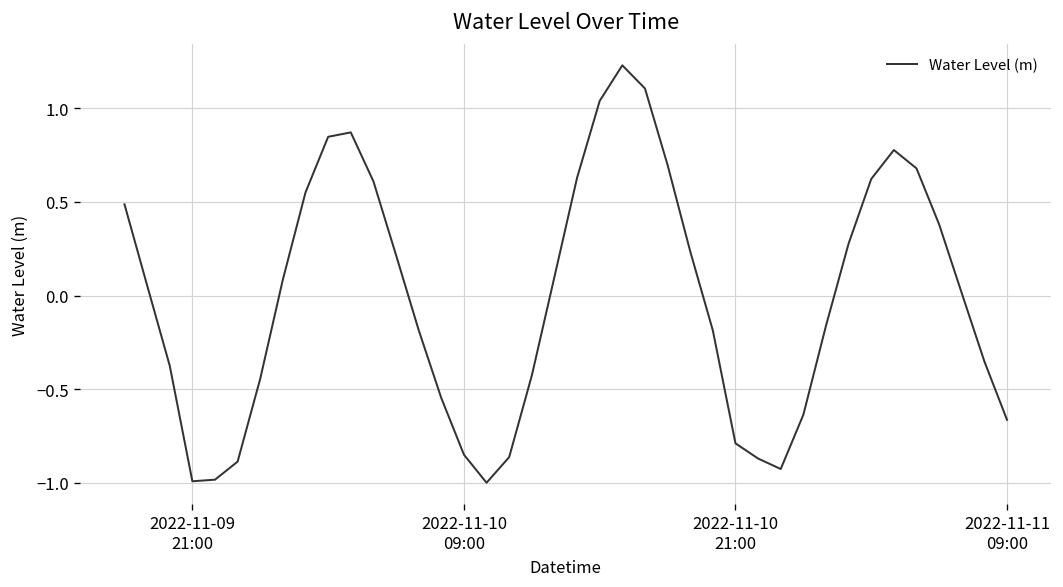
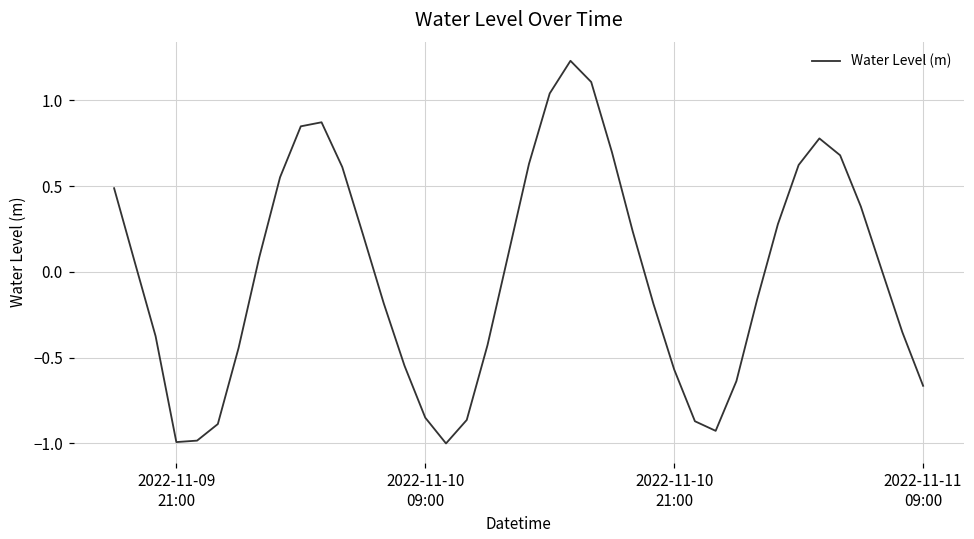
2022-11-10 21:00: -0.79 -> -0.57
